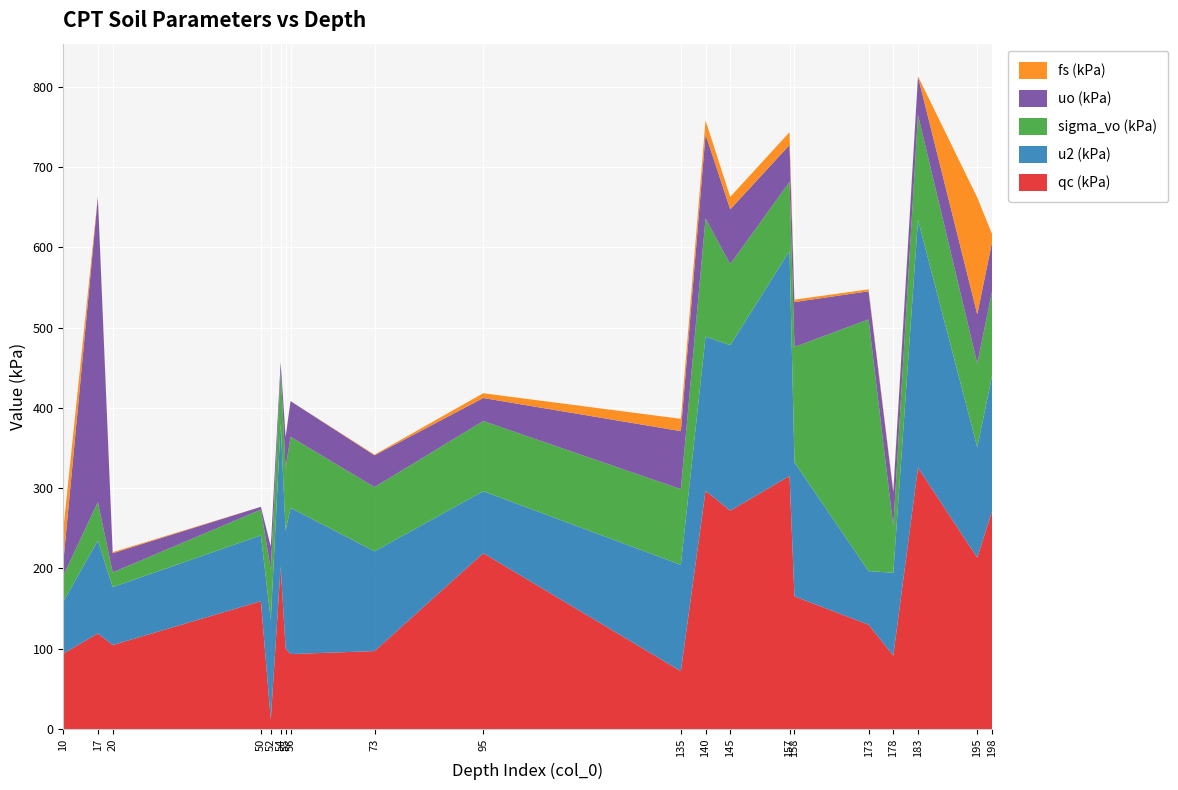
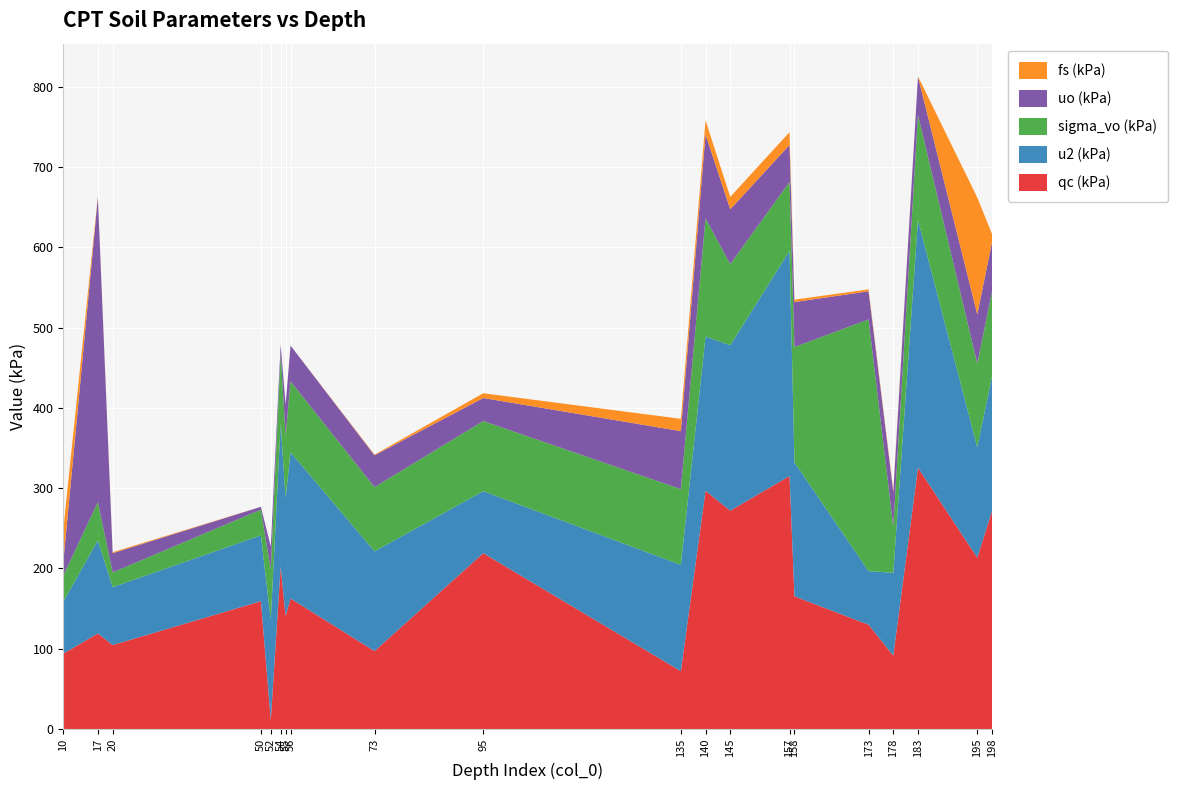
sigma_vo (kPa), 54: 70 -> 90
qc (kPa), 55: 100 -> 140
qc (kPa), 56: 90 -> 160
